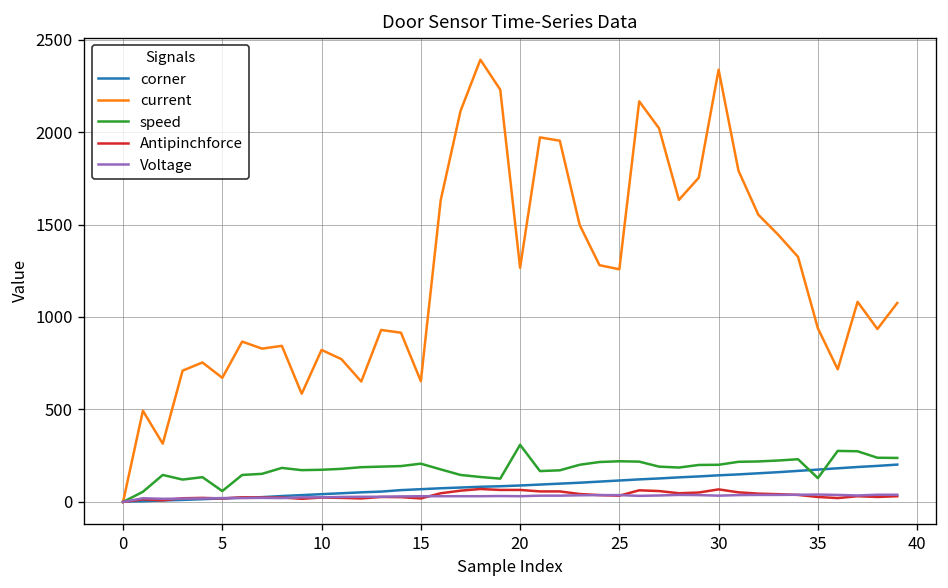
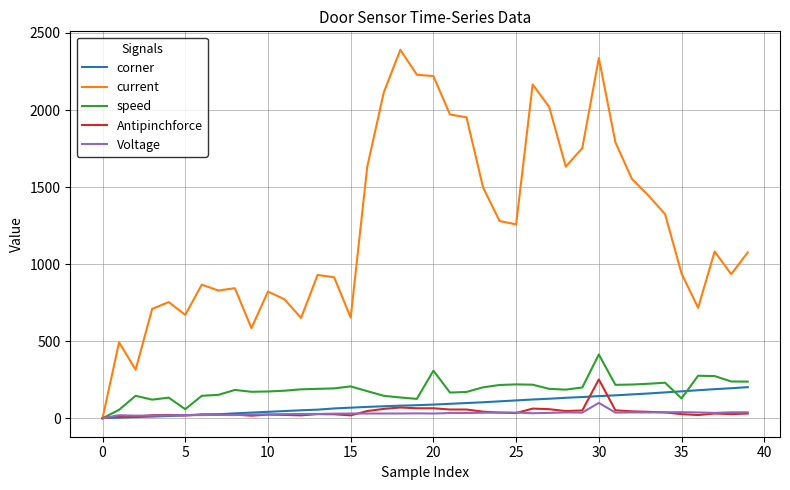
current, 20: 1270 -> 2220
speed, 30: 200 -> 410
Antipinchforce, 30: 70 -> 250
Voltage, 30: 30 -> 100
